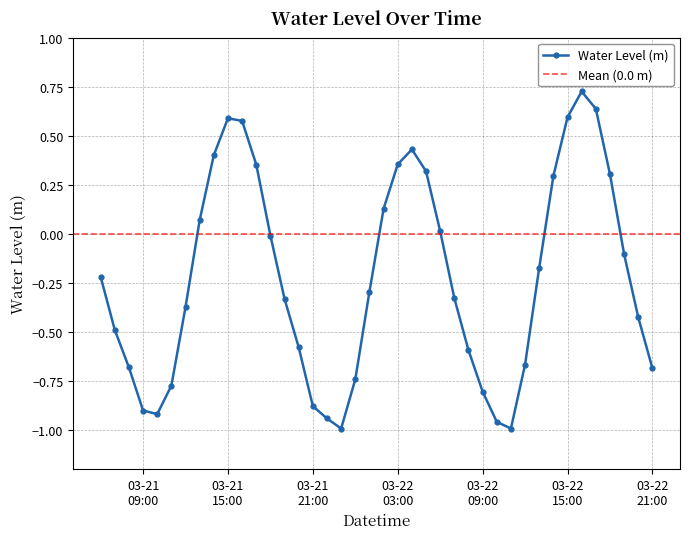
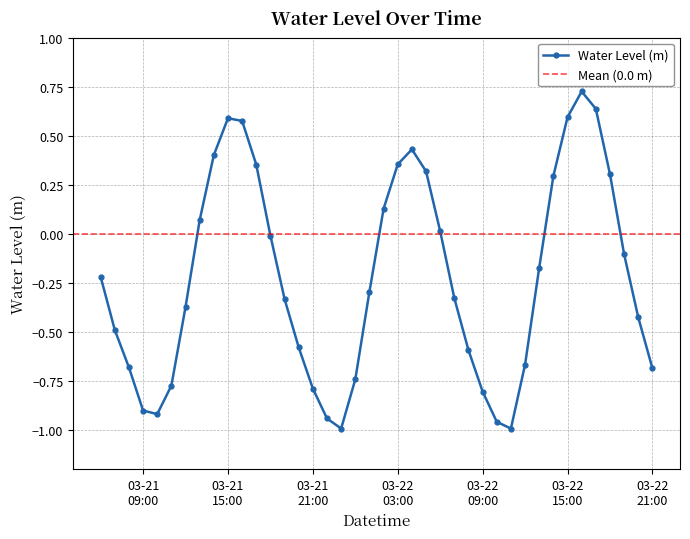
03-21 21:00: -0.88 -> -0.79
